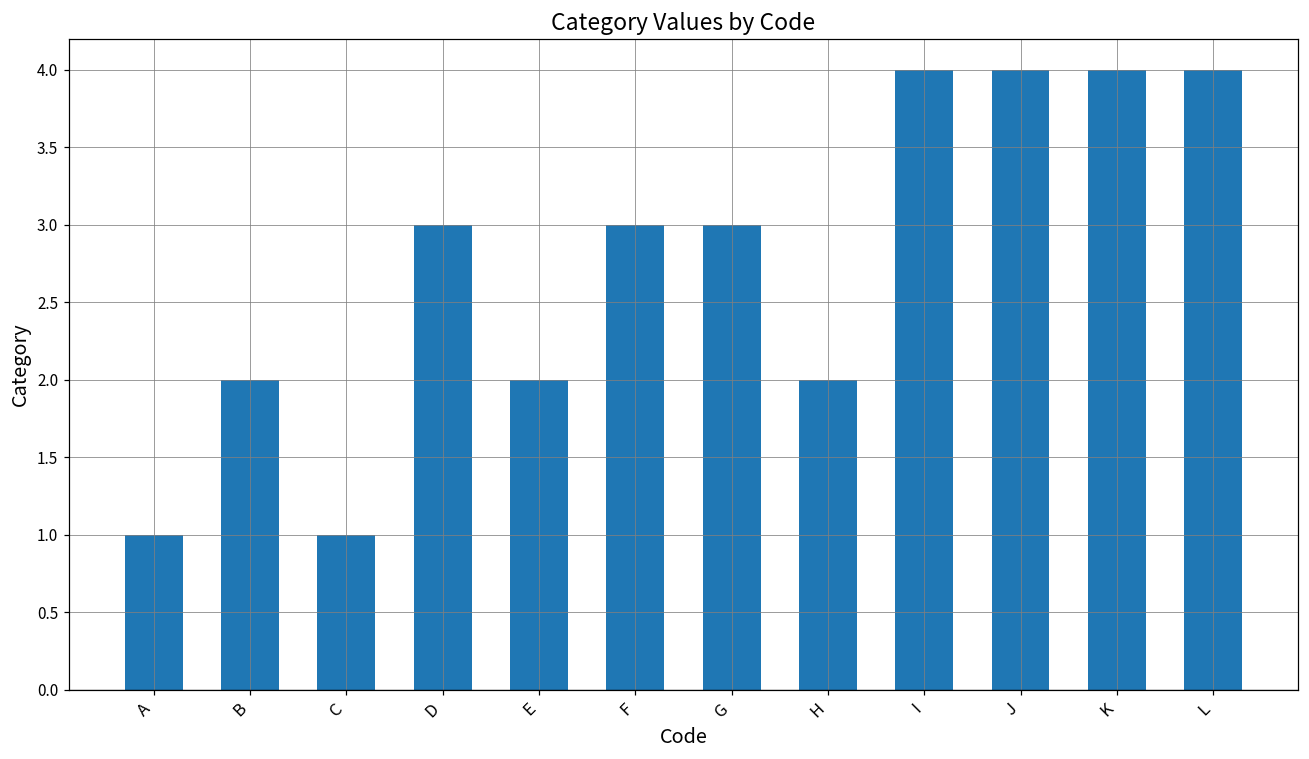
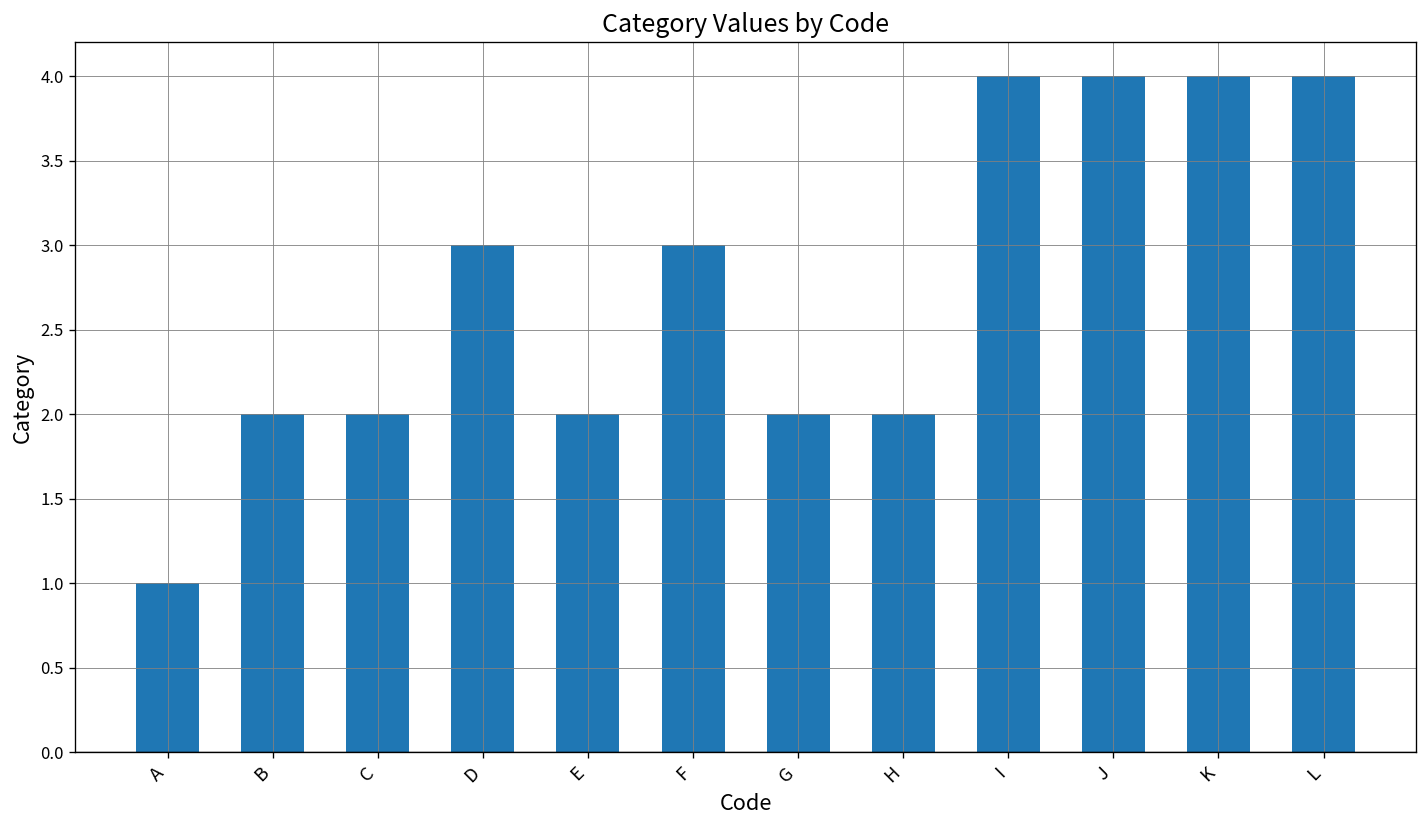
C: 1 -> 2
G: 3 -> 2
